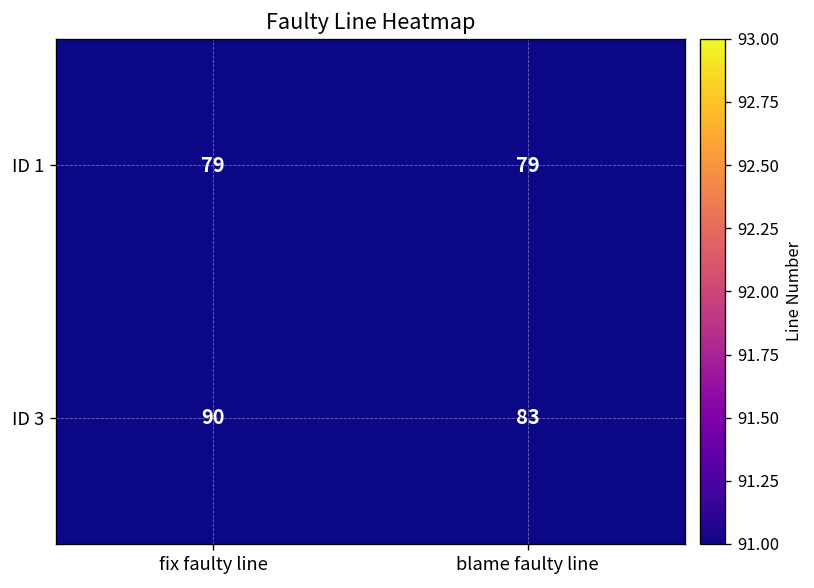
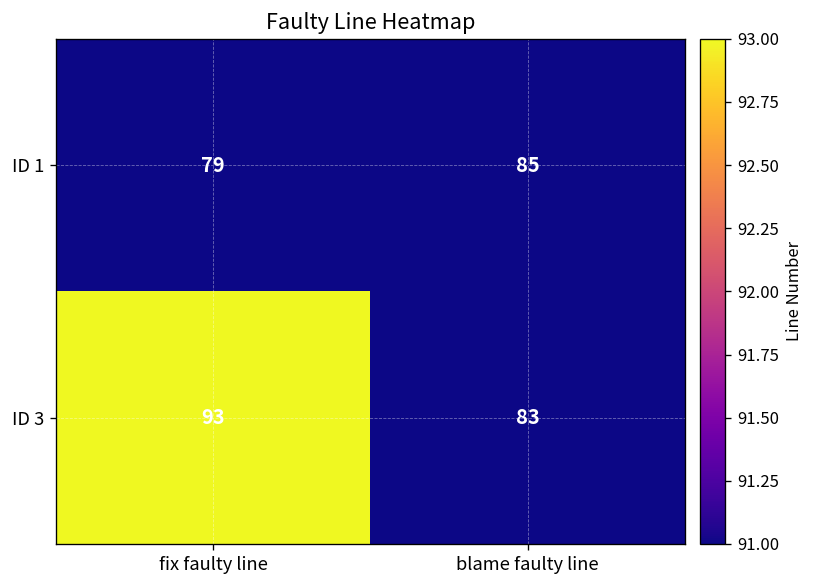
ID 1, blame faulty line: 79 -> 85
ID 3, fix faulty line: 90 -> 93
